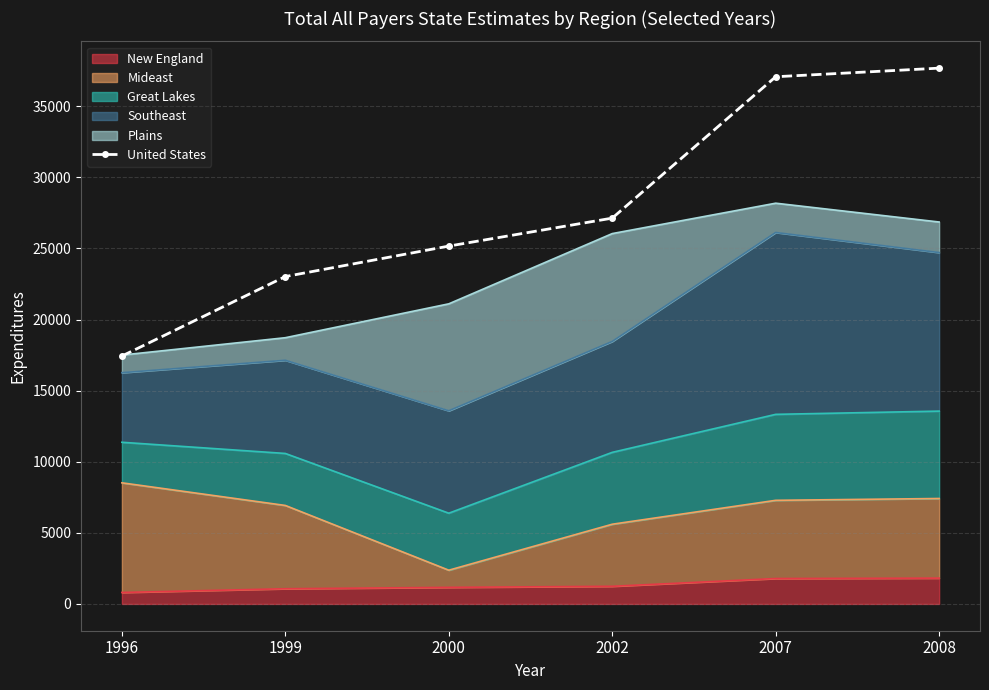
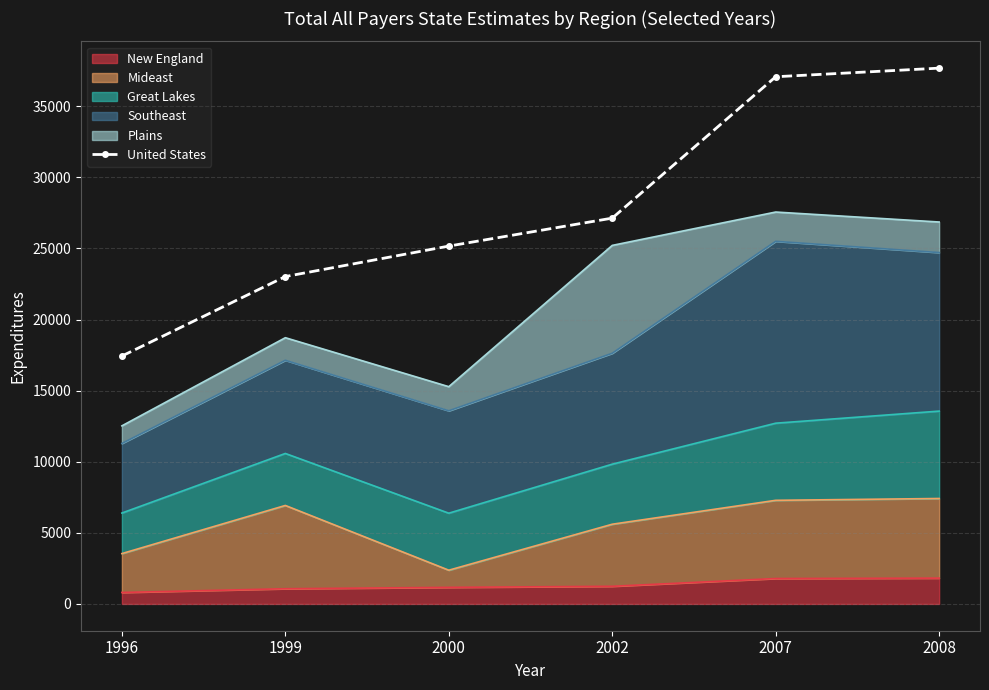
Mideast, 1996: 7700 -> 2700
Plains, 2000: 7500 -> 1700
Great Lakes, 2002: 5100 -> 4200
Great Lakes, 2007: 6000 -> 5400
